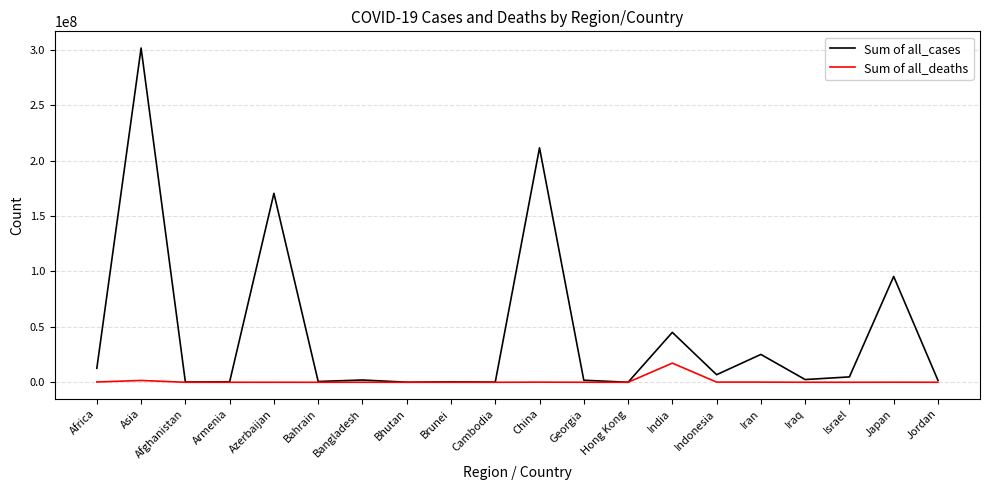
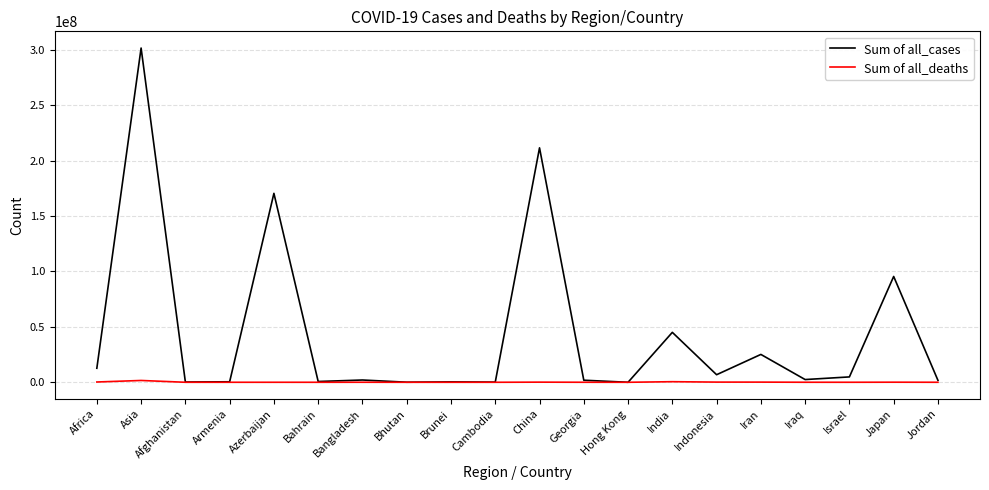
Sum of all_deaths, India: 17000000 -> 1000000
